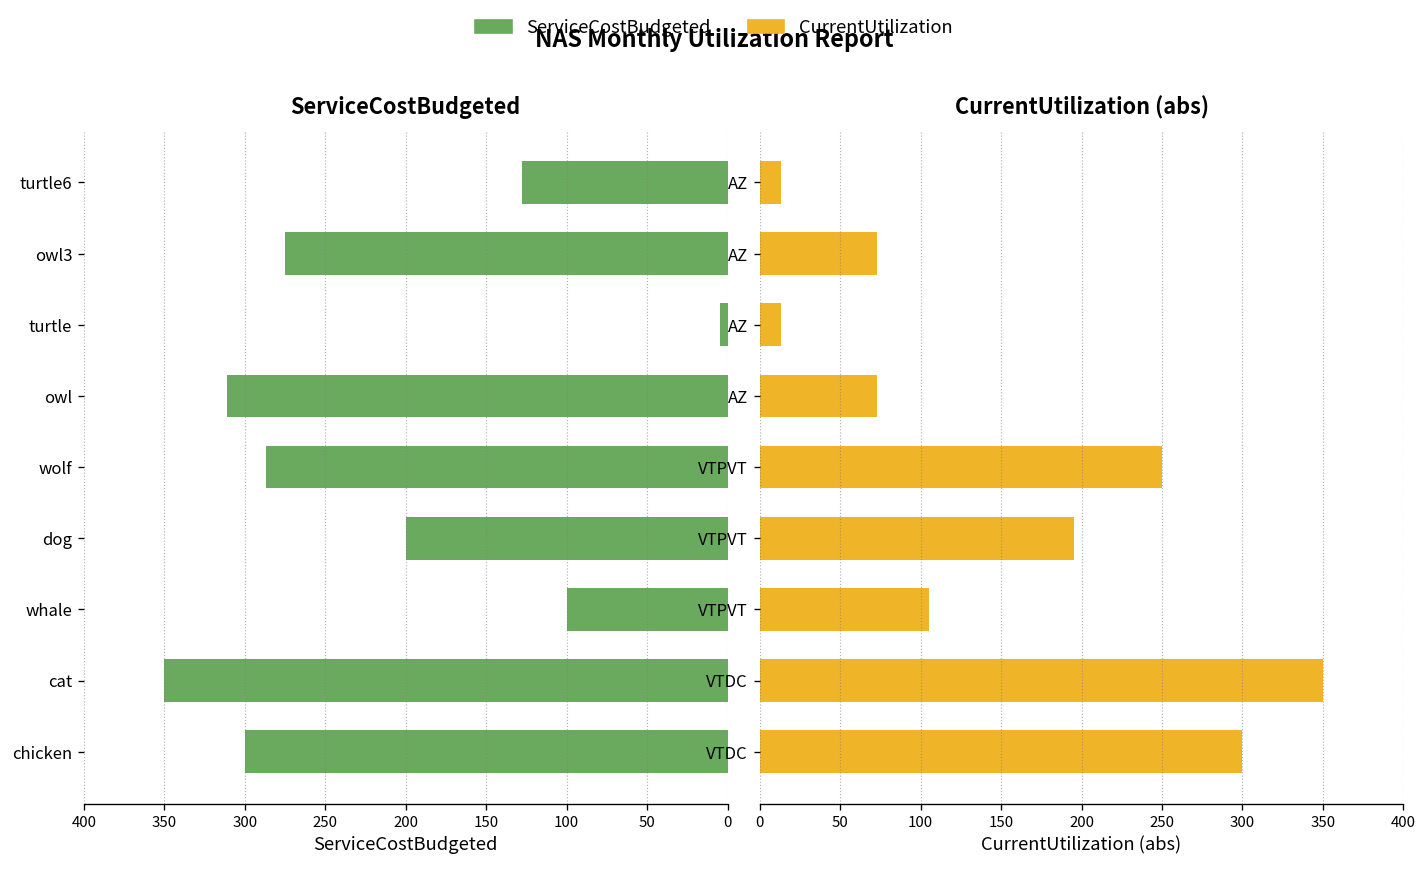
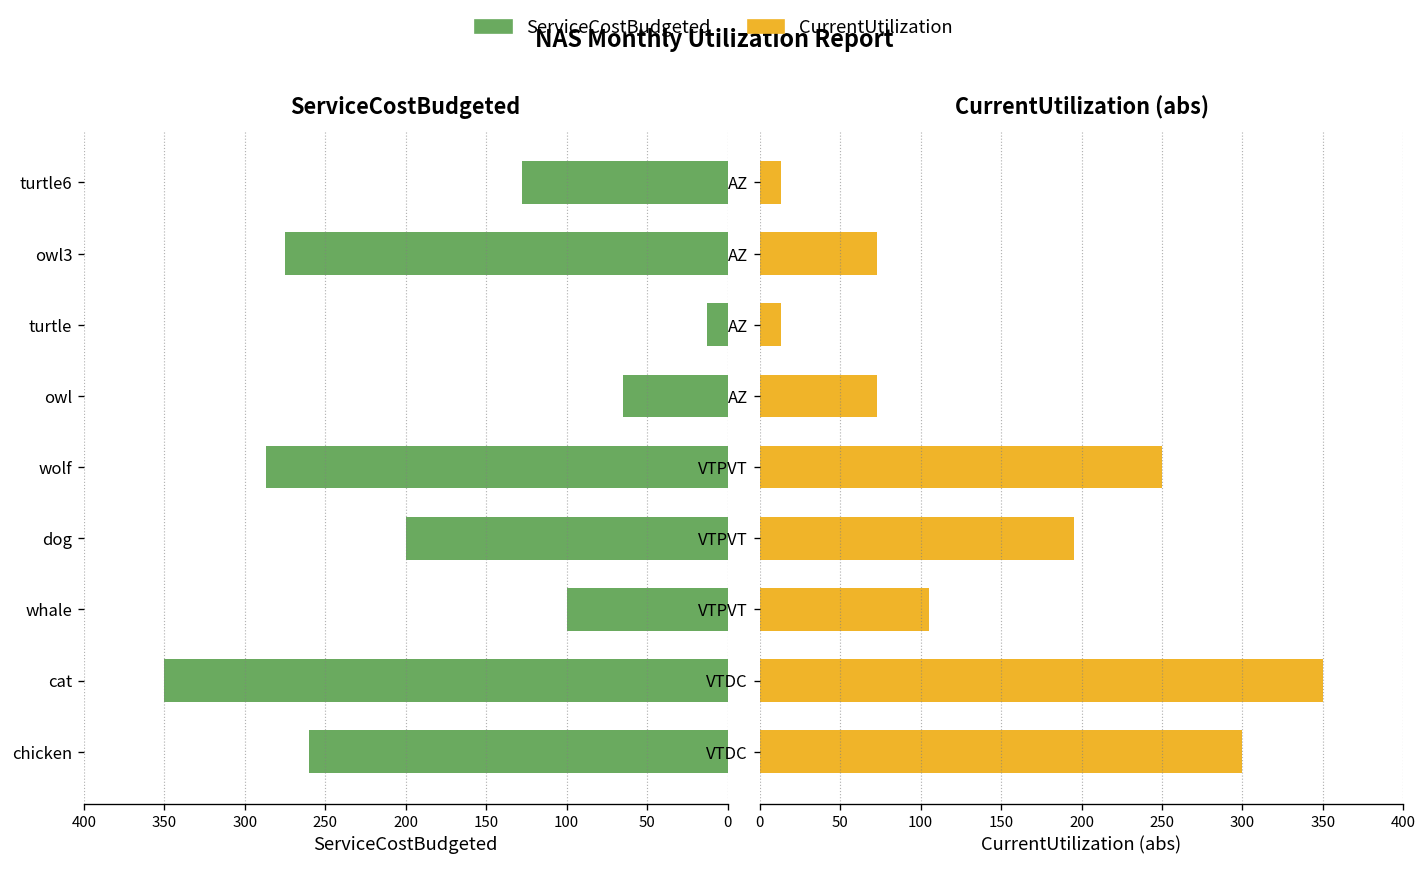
ServiceCostBudgeted, turtle: 5 -> 13
ServiceCostBudgeted, owl: 311 -> 65
ServiceCostBudgeted, chicken: 300 -> 260
